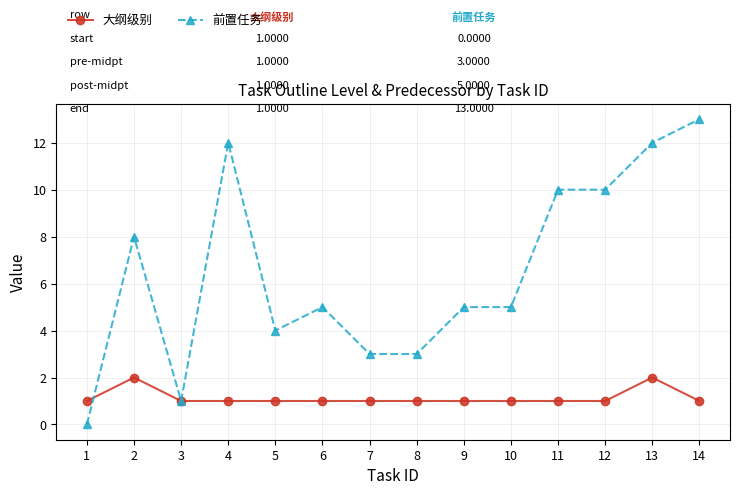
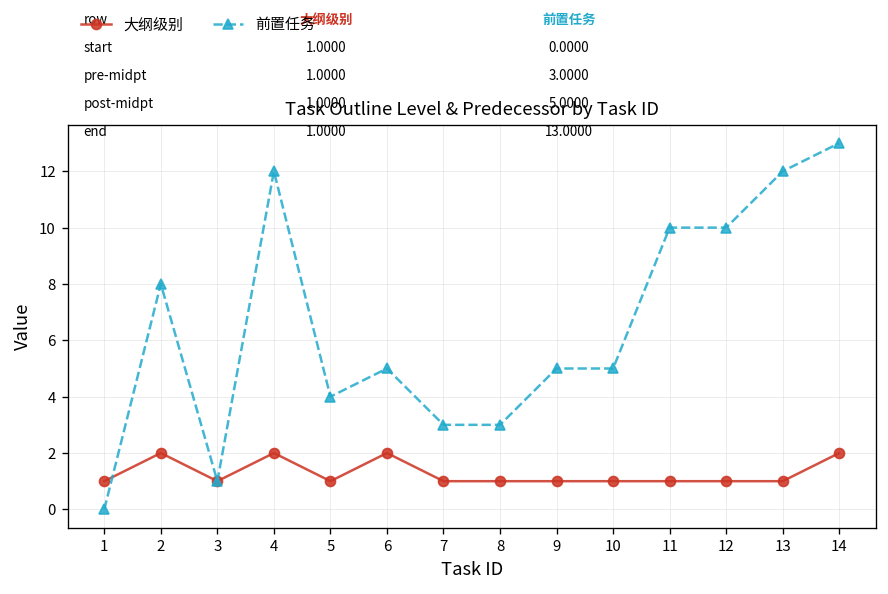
大纲级别, 4: 1 -> 2
大纲级别, 6: 1 -> 2
大纲级别, 13: 2 -> 1
大纲级别, 14: 1 -> 2
